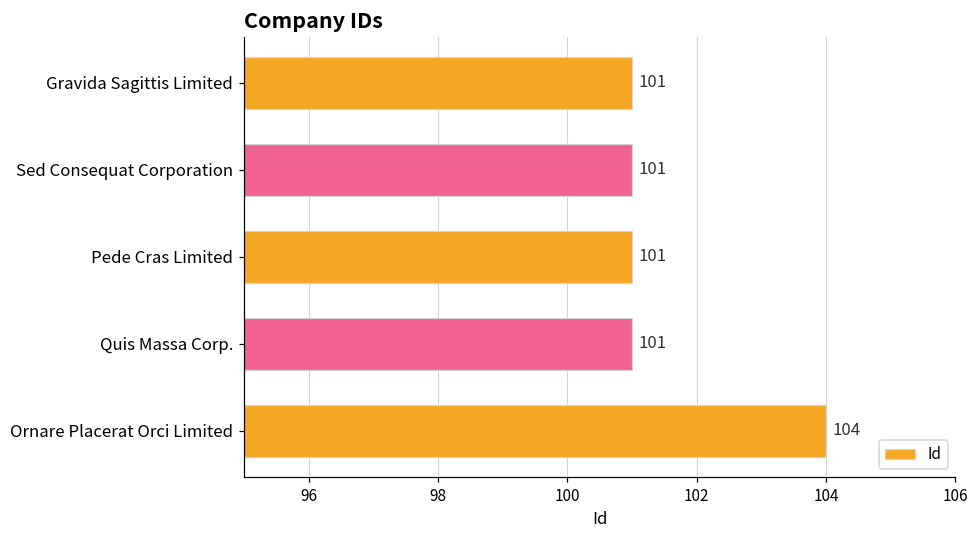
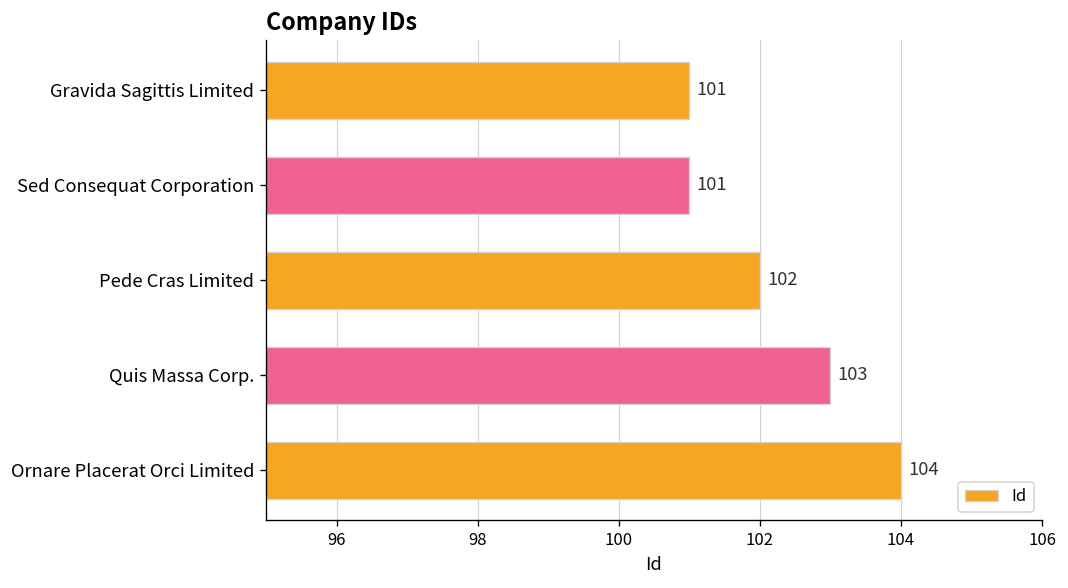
Pede Cras Limited: 101 -> 102
Quis Massa Corp.: 101 -> 103
